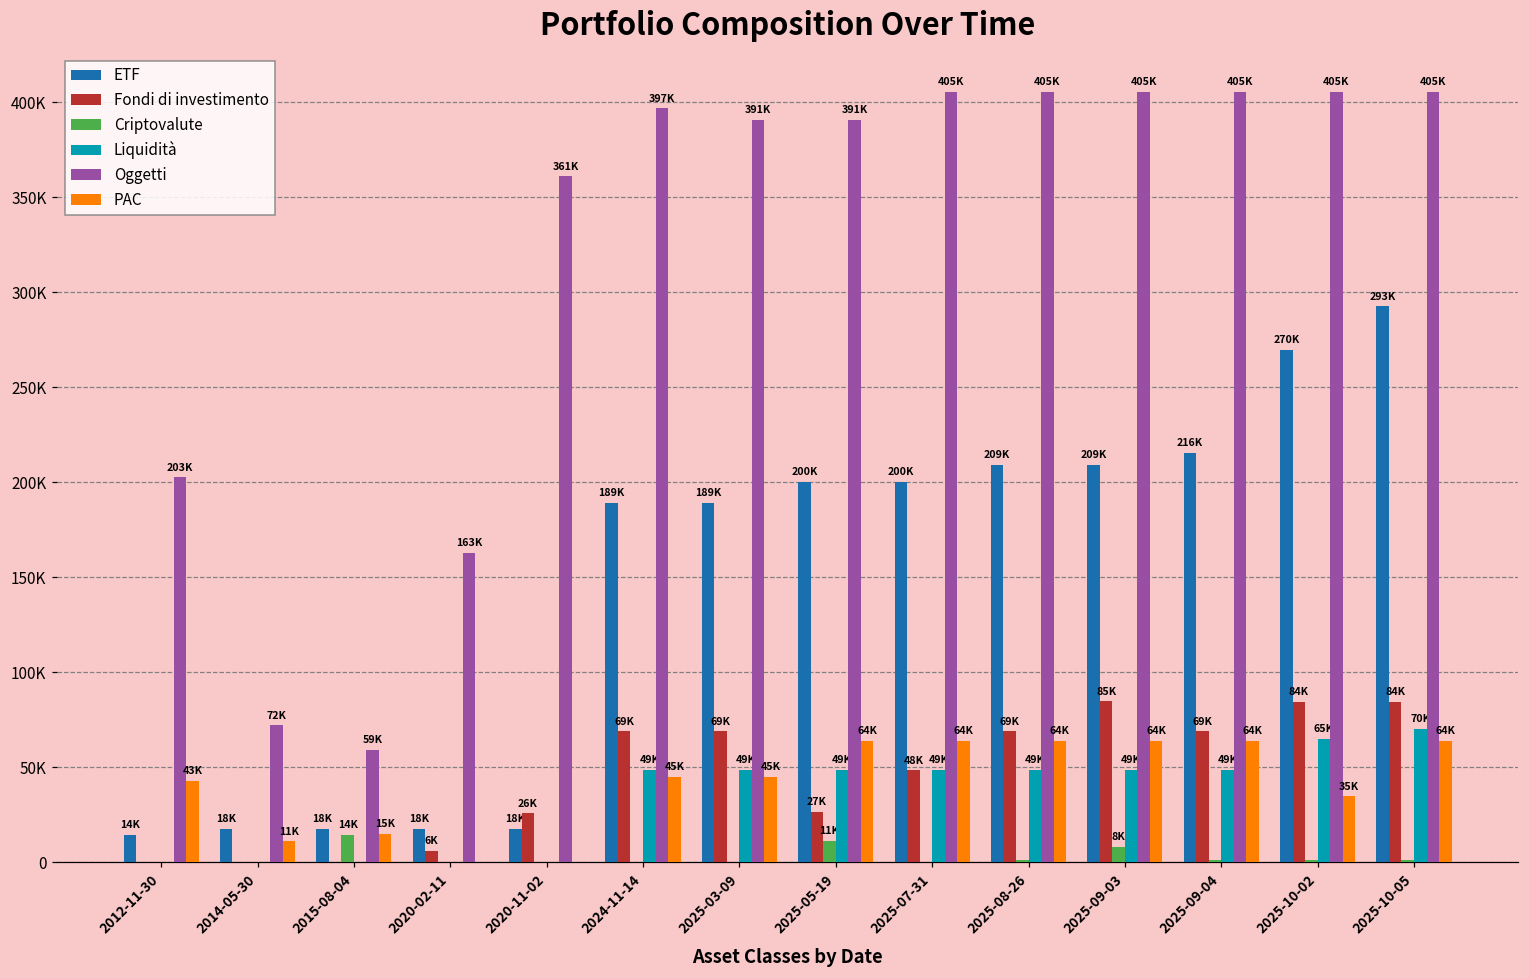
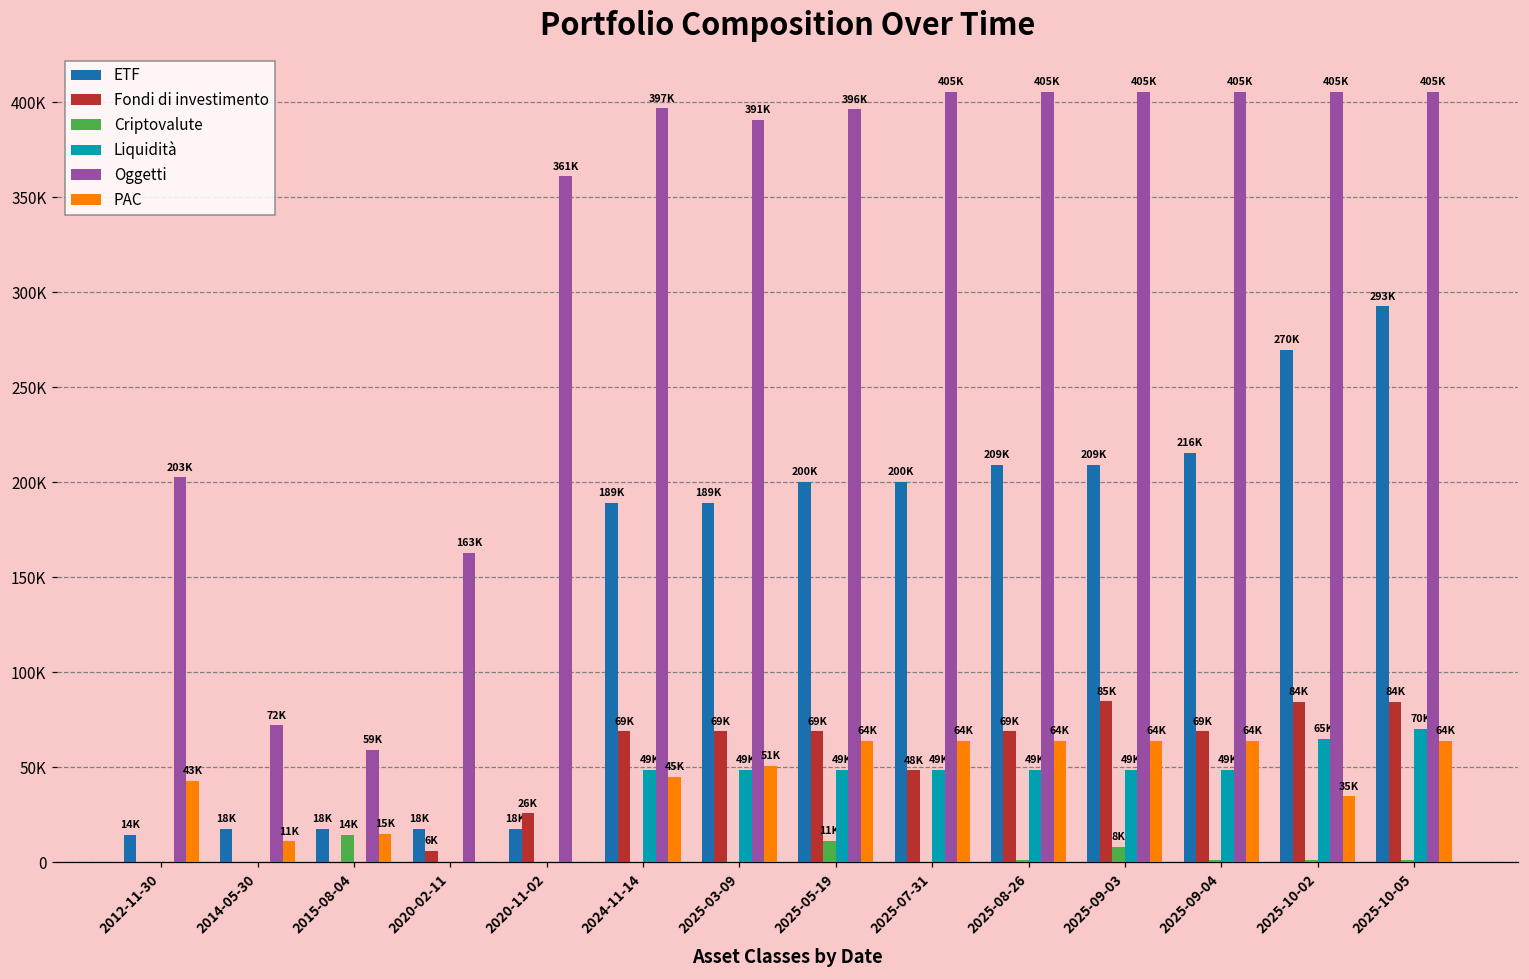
PAC, 2025-03-09: 45K -> 51K
Fondi di investimento, 2025-05-19: 27K -> 69K
Oggetti, 2025-05-19: 391K -> 396K
